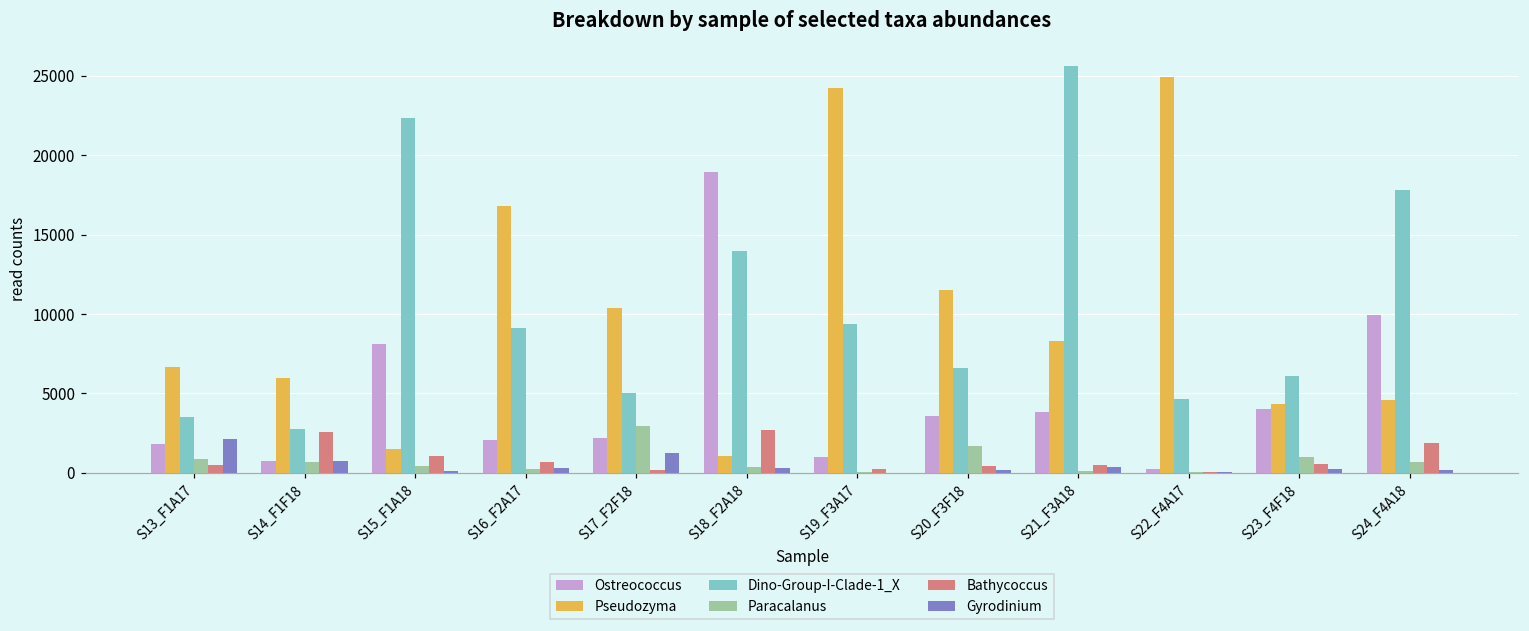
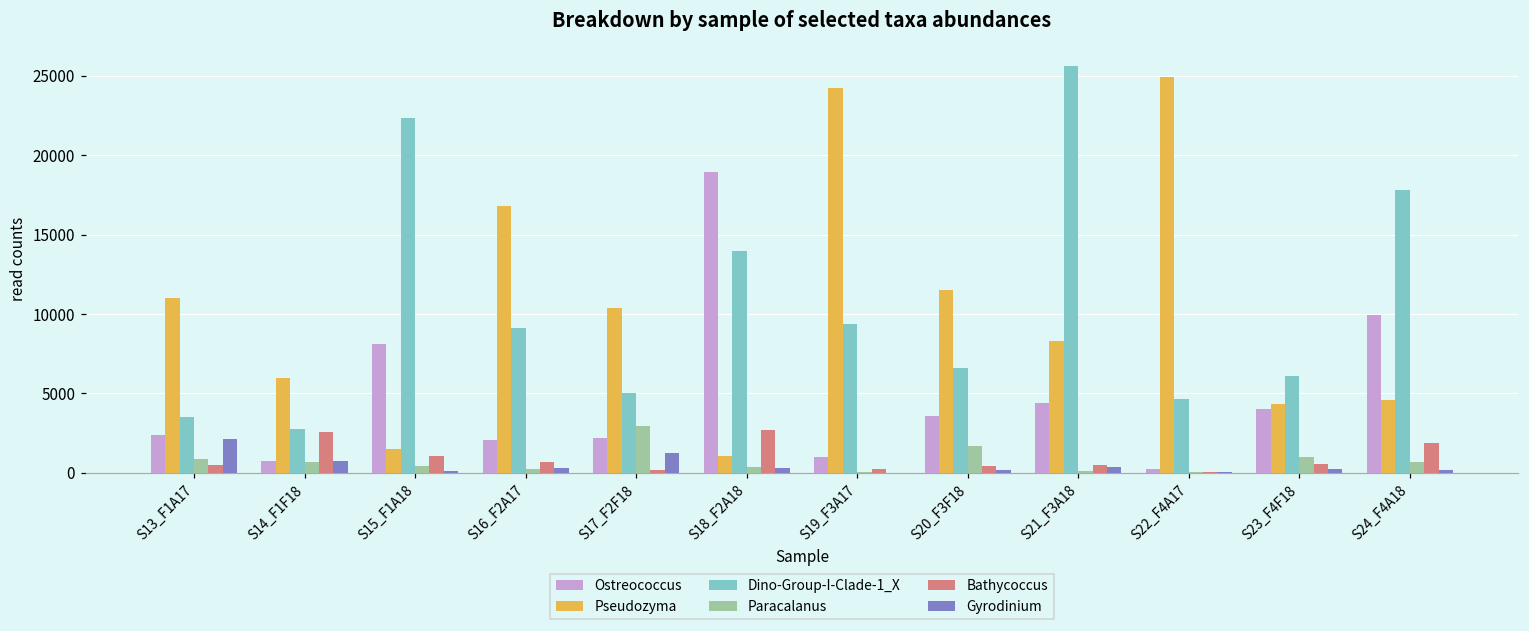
Ostreococcus, S13_F1A17: 1800 -> 2400
Pseudozyma, S13_F1A17: 6700 -> 11000
Ostreococcus, S21_F3A18: 3800 -> 4400
